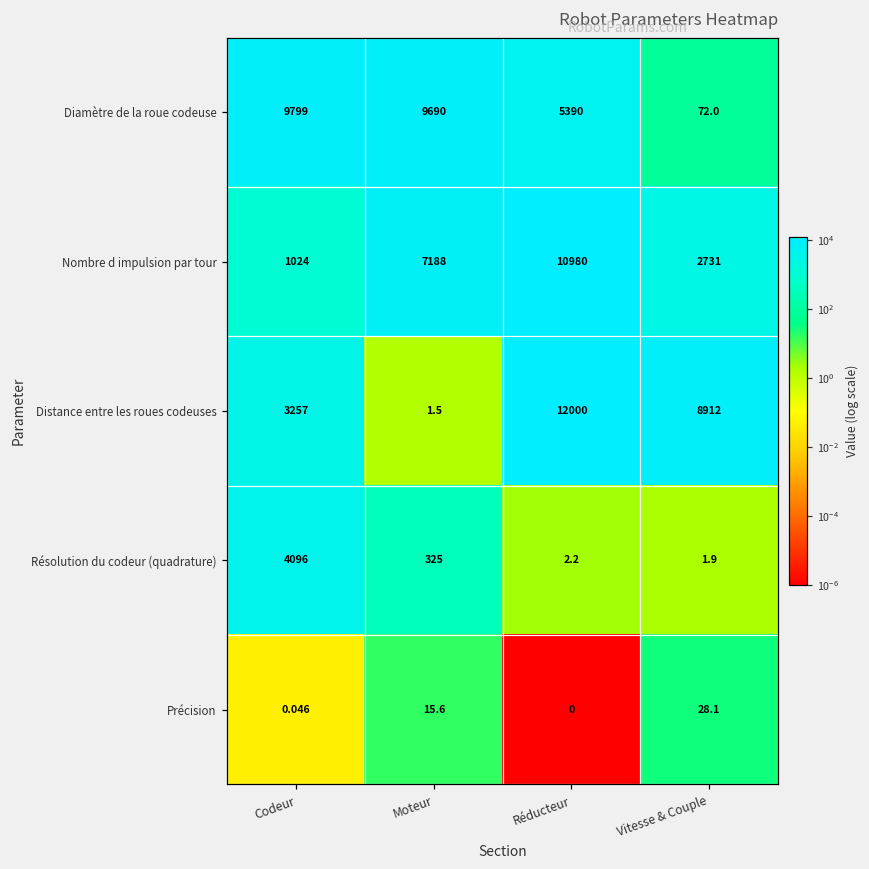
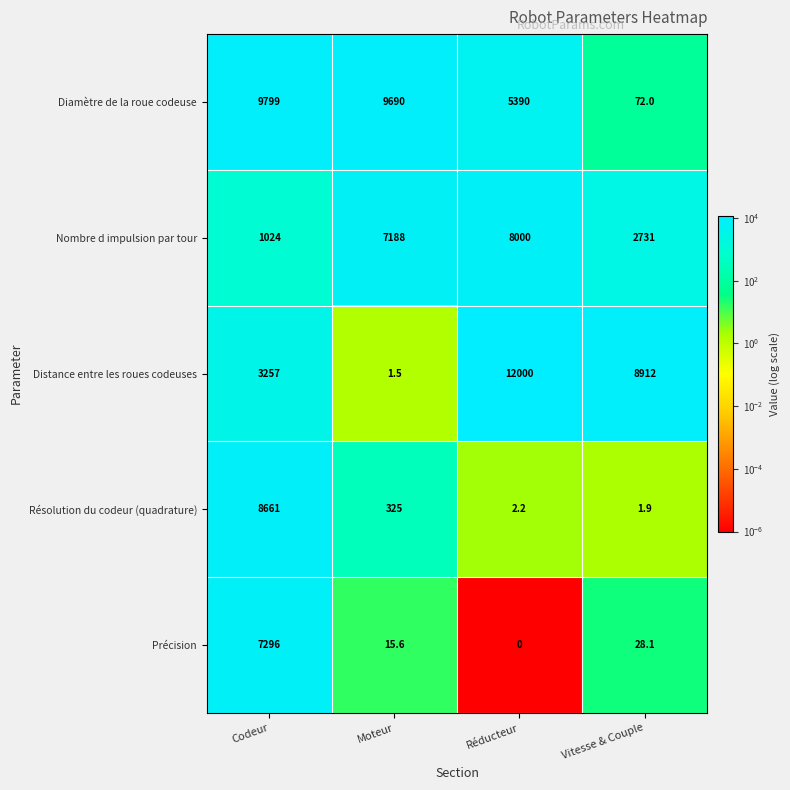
Nombre d impulsion par tour, Réducteur: 10980 -> 8000
Résolution du codeur (quadrature), Codeur: 4096 -> 8661
Précision, Codeur: 0.046 -> 7296
